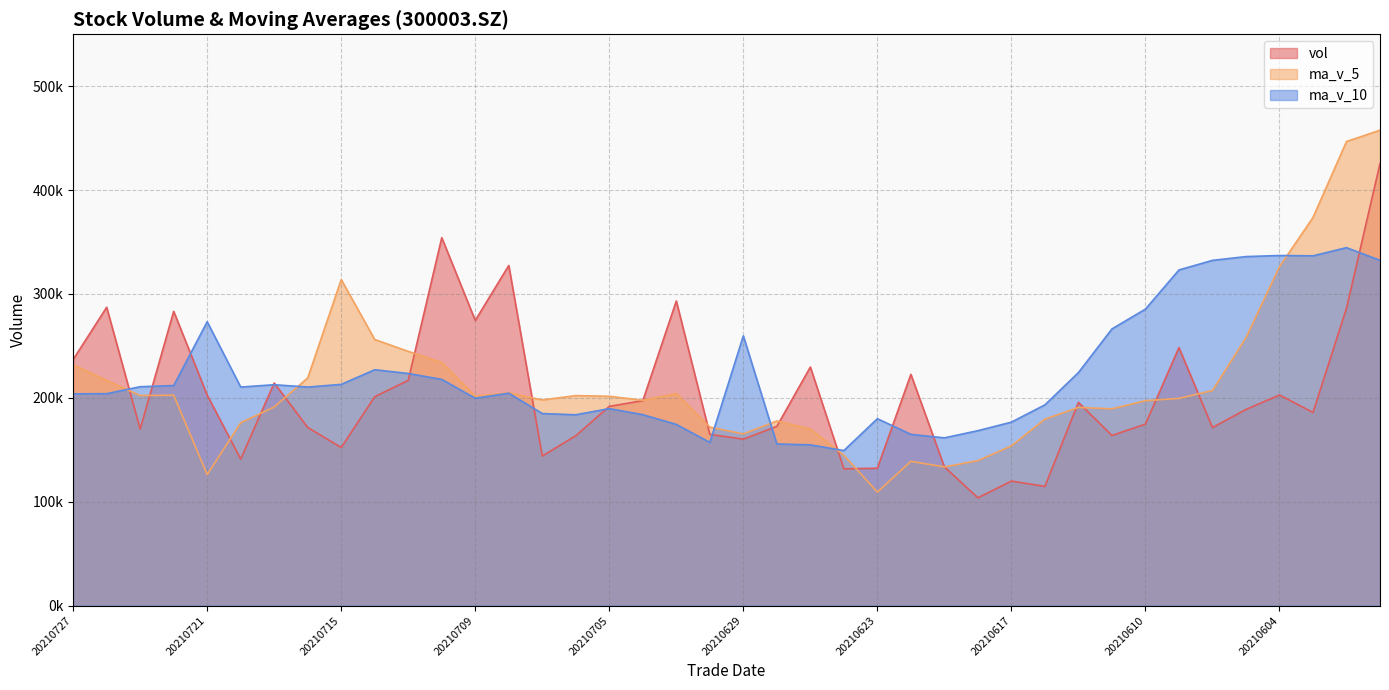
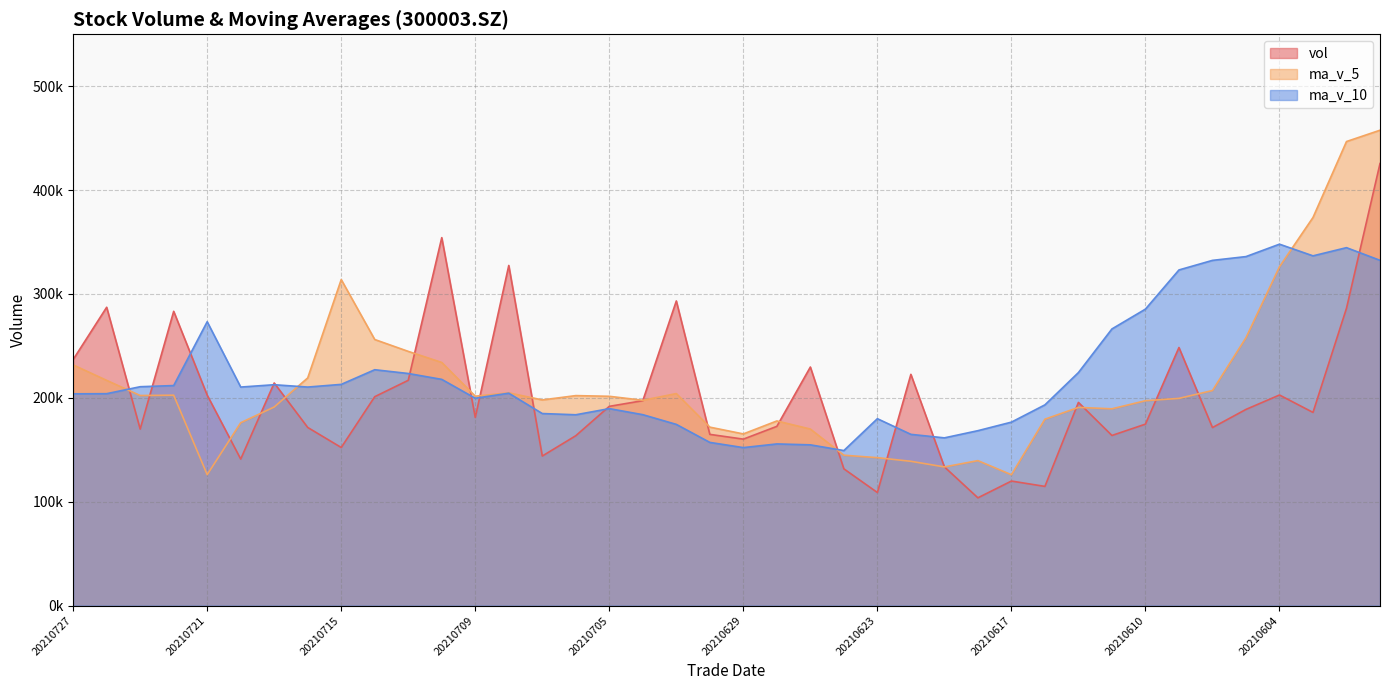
vol, 20210709: 275000 -> 181000
ma_v_10, 20210629: 260000 -> 152000
vol, 20210623: 132000 -> 109000
ma_v_5, 20210623: 109000 -> 142000
ma_v_5, 20210617: 154000 -> 126000
ma_v_10, 20210604: 337000 -> 348000
